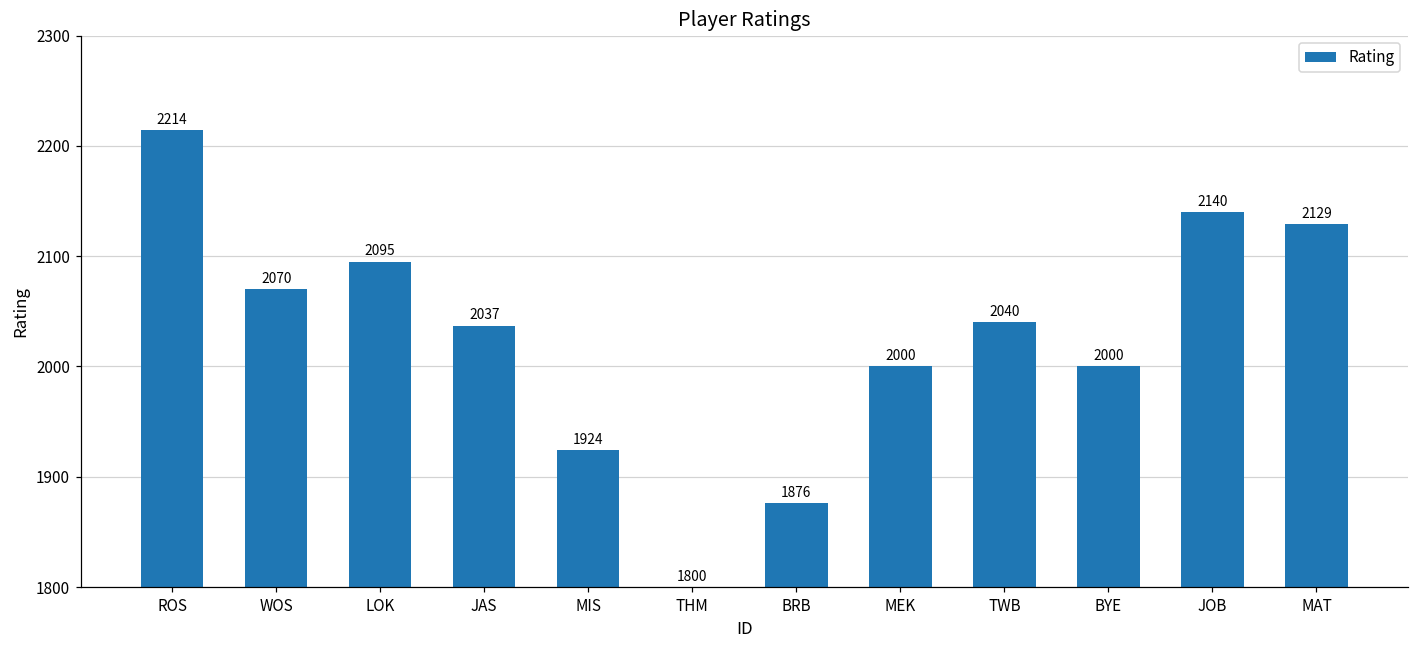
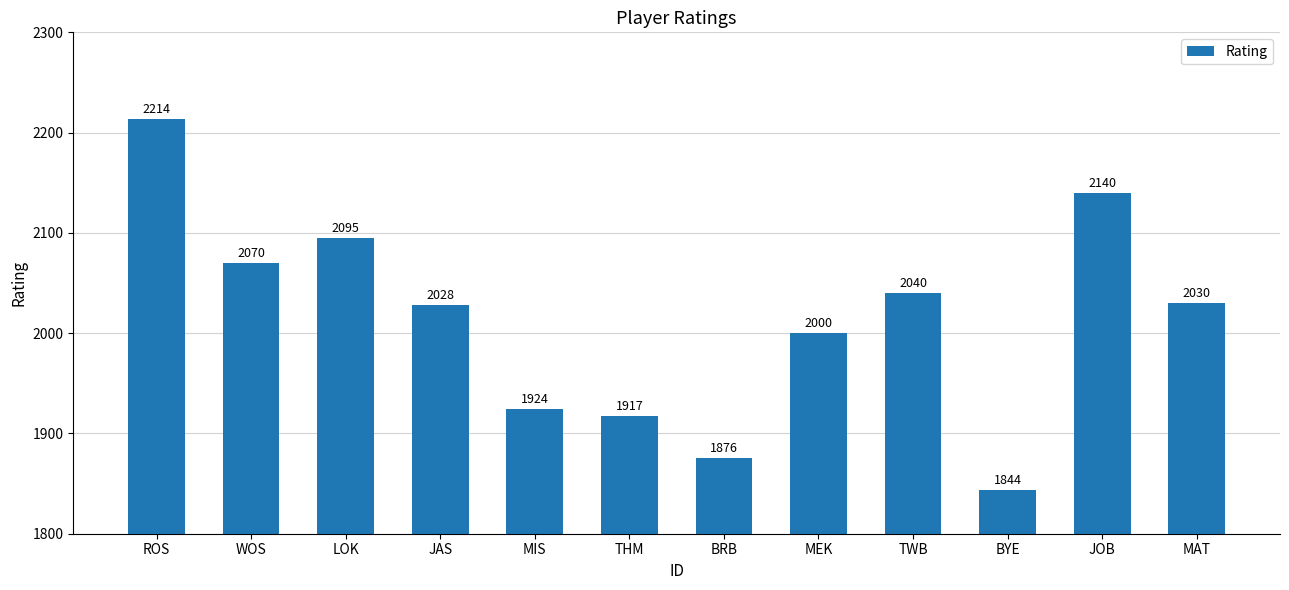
JAS: 2037 -> 2028
THM: 1800 -> 1917
BYE: 2000 -> 1844
MAT: 2129 -> 2030
